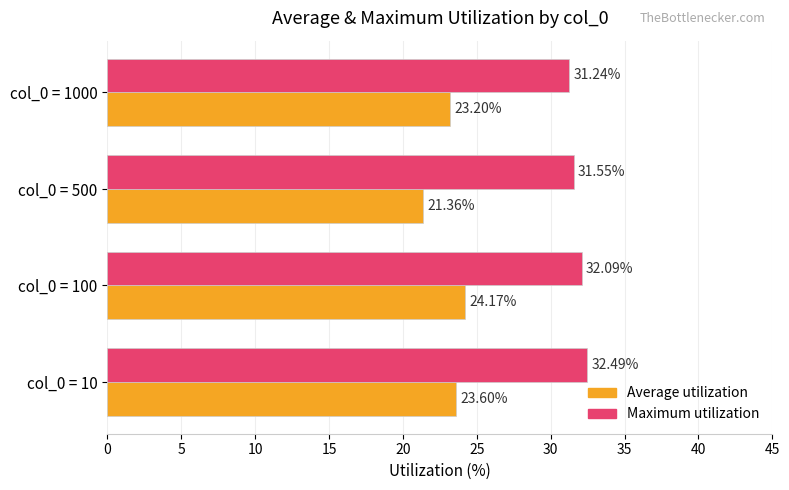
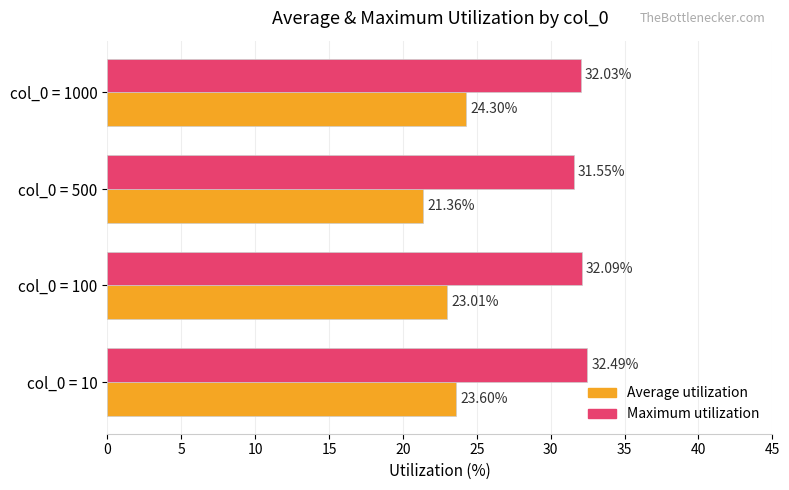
Maximum utilization, col_0 = 1000: 31.24% -> 32.03%
Average utilization, col_0 = 1000: 23.20% -> 24.30%
Average utilization, col_0 = 100: 24.17% -> 23.01%
